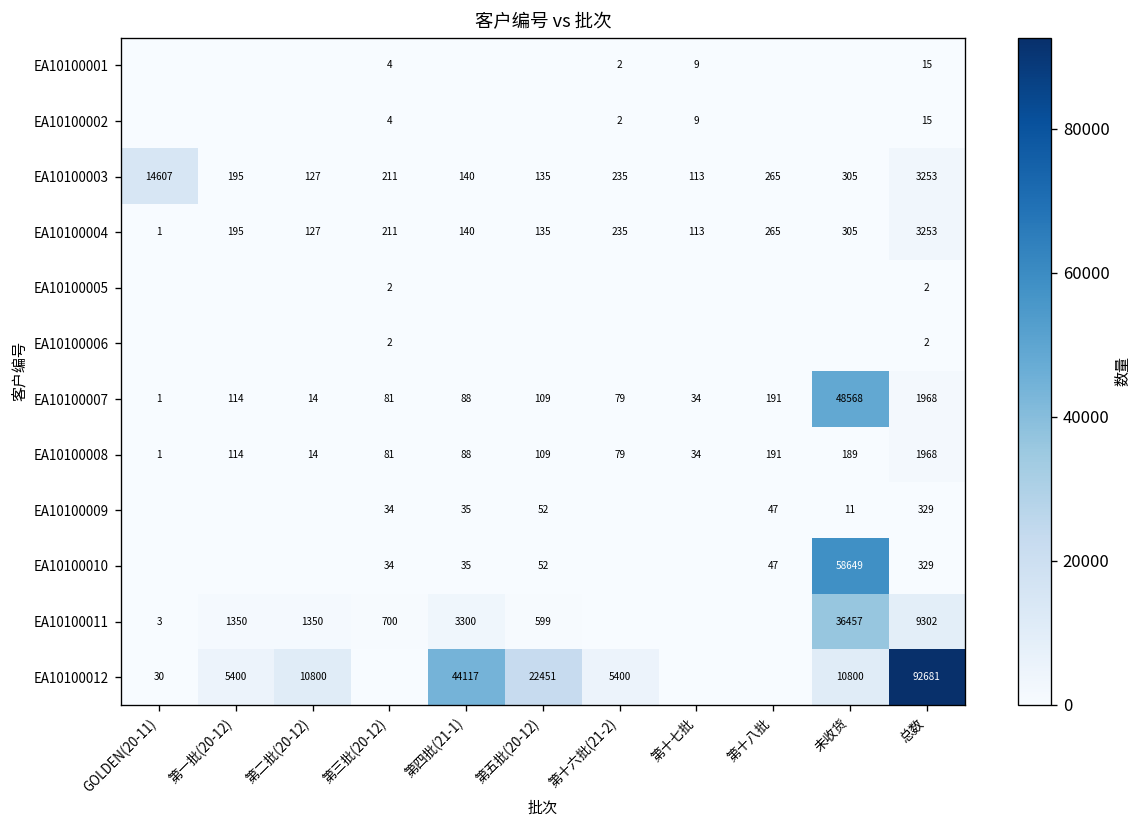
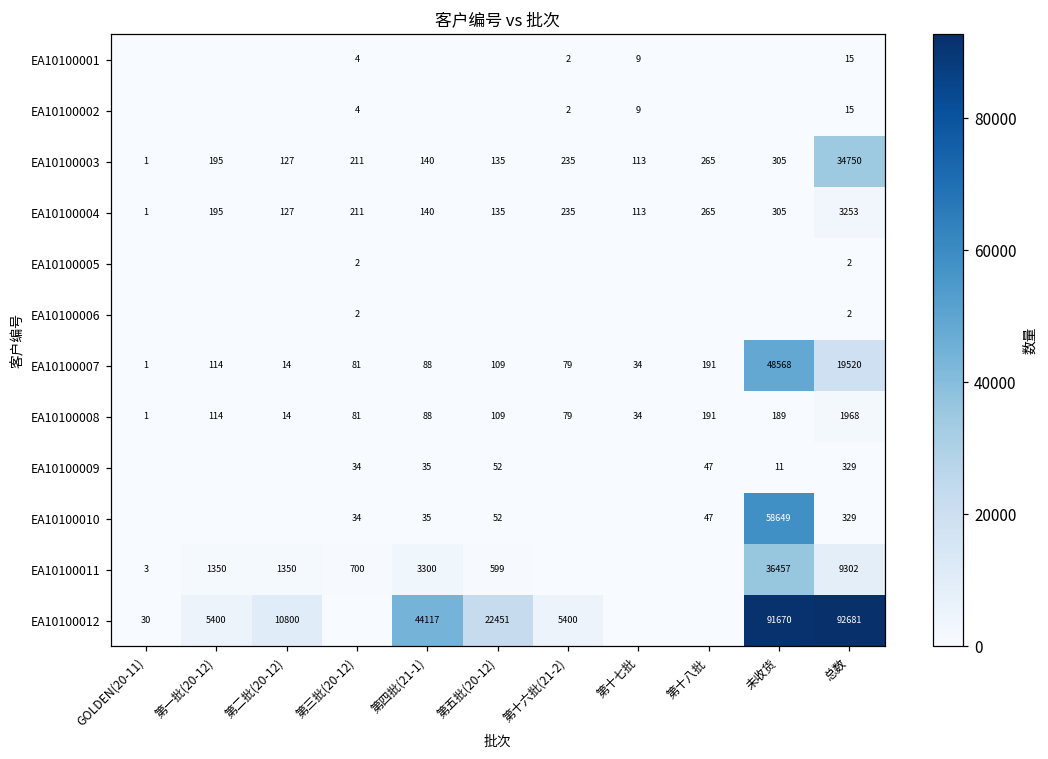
EA10100003, GOLDEN(20-11): 14607 -> 1
EA10100003, 总数: 3253 -> 34750
EA10100007, 总数: 1968 -> 19520
EA10100012, 未收货: 10800 -> 91670
